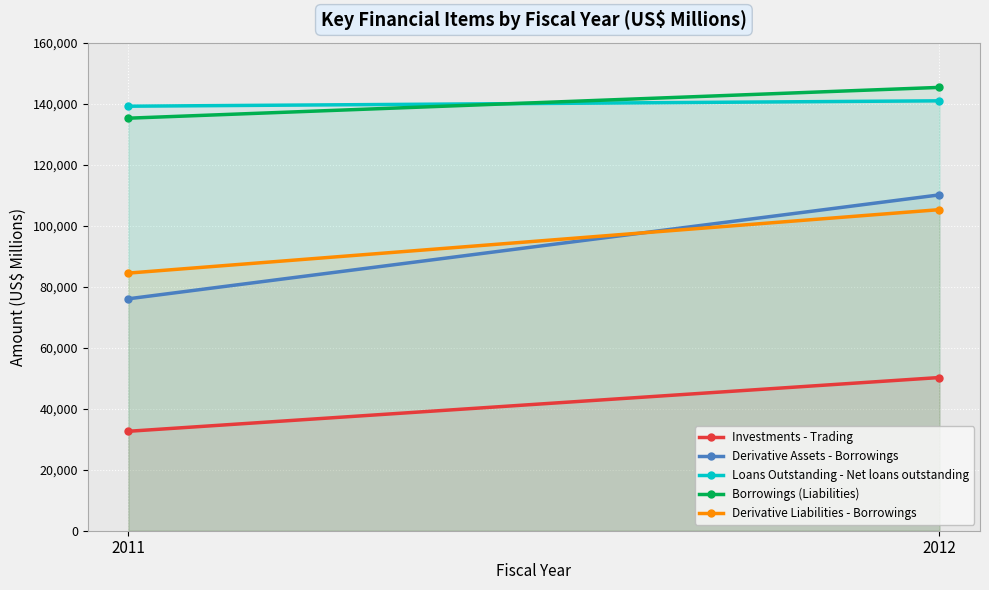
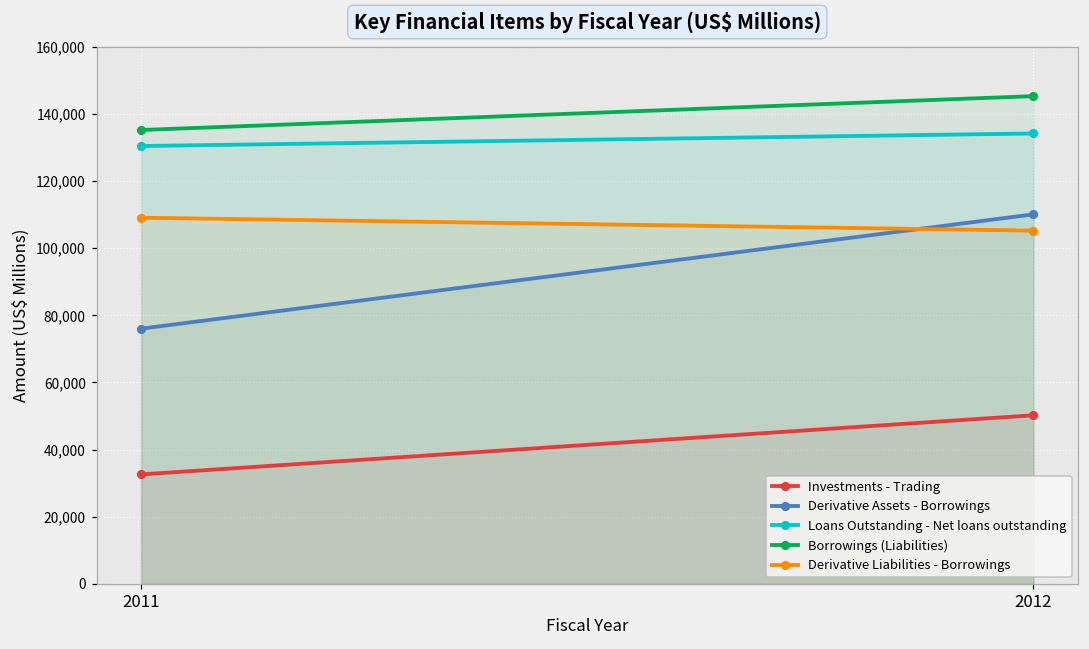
Loans Outstanding - Net loans outstanding, 2011: 139,000 -> 130,000
Derivative Liabilities - Borrowings, 2011: 84,000 -> 109,000
Loans Outstanding - Net loans outstanding, 2012: 141,000 -> 134,000
